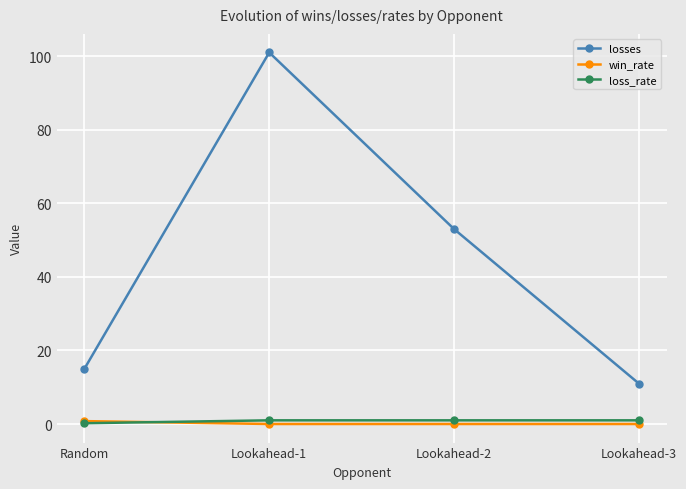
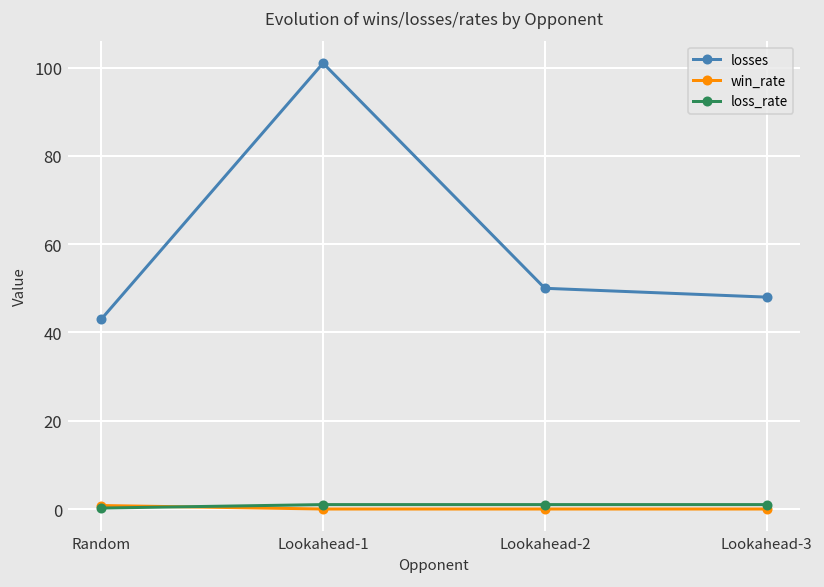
losses, Random: 15 -> 43
losses, Lookahead-2: 53 -> 50
losses, Lookahead-3: 11 -> 48
